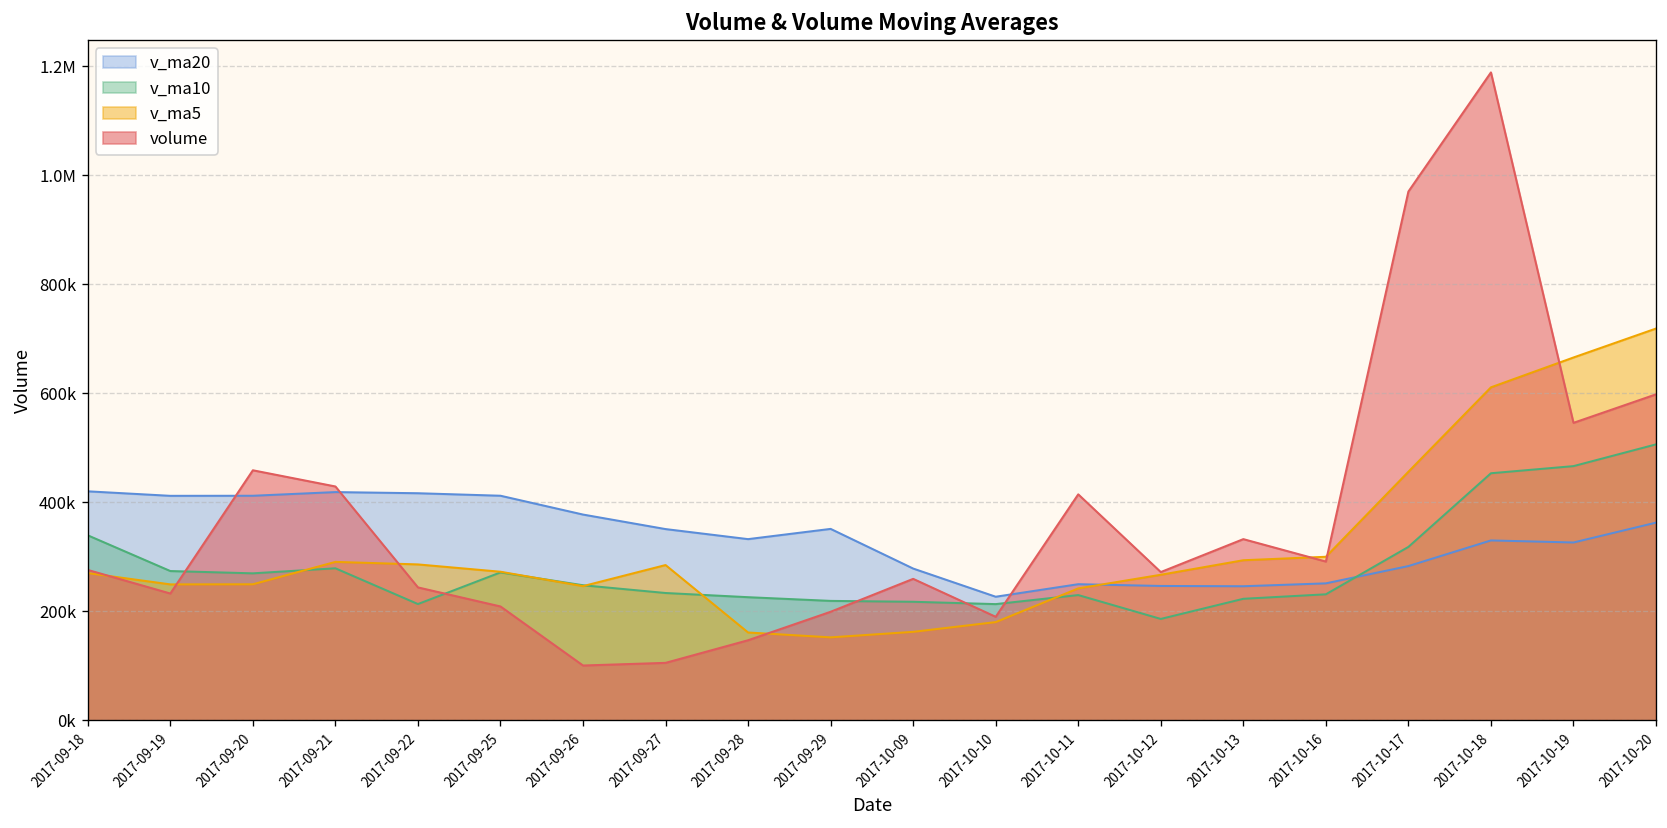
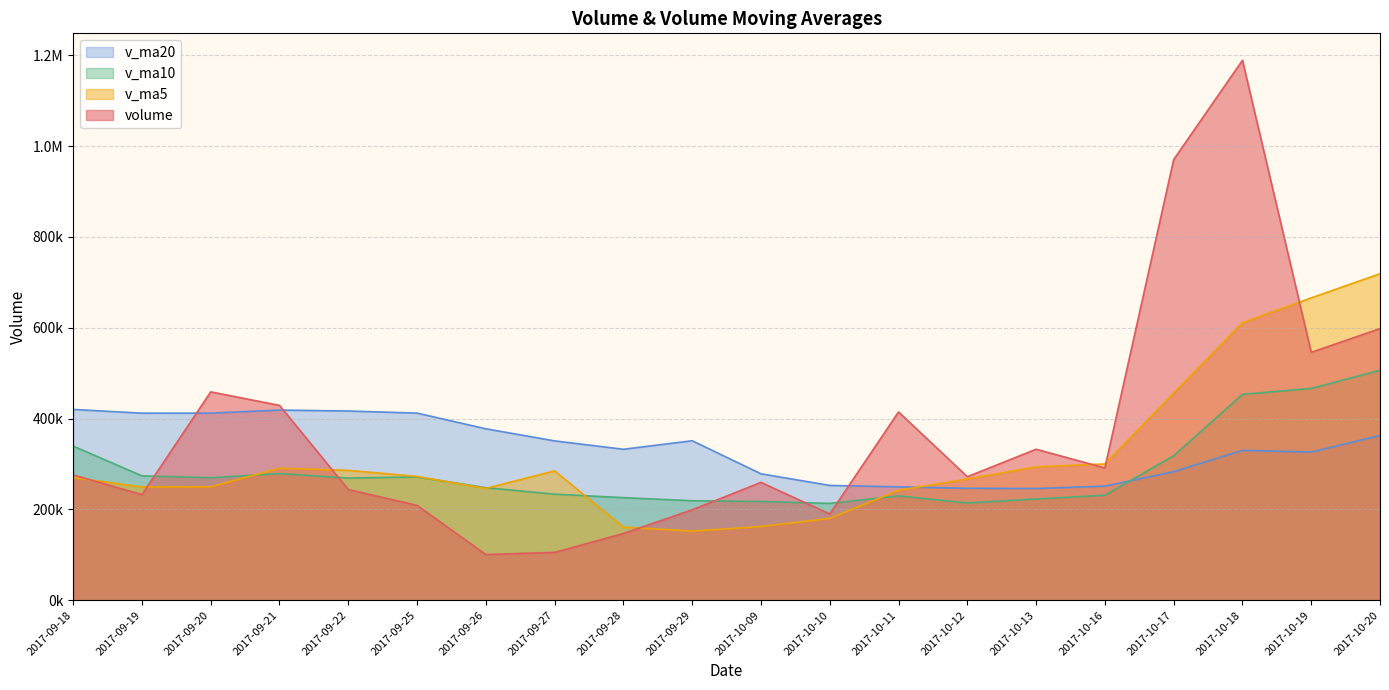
v_ma10, 2017-09-22: 210000 -> 270000
v_ma20, 2017-10-10: 230000 -> 250000
v_ma10, 2017-10-12: 190000 -> 210000
